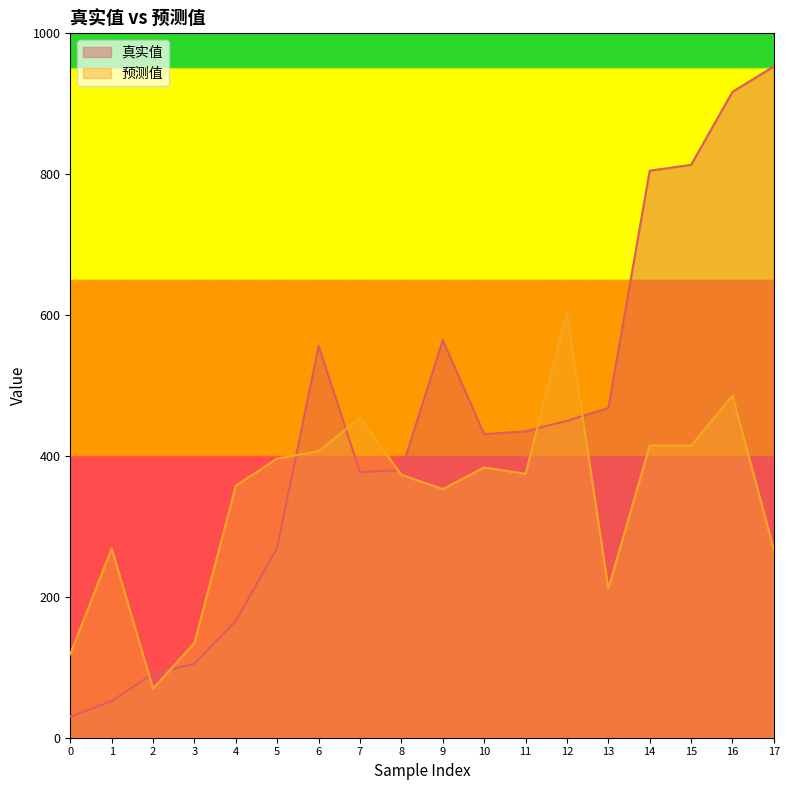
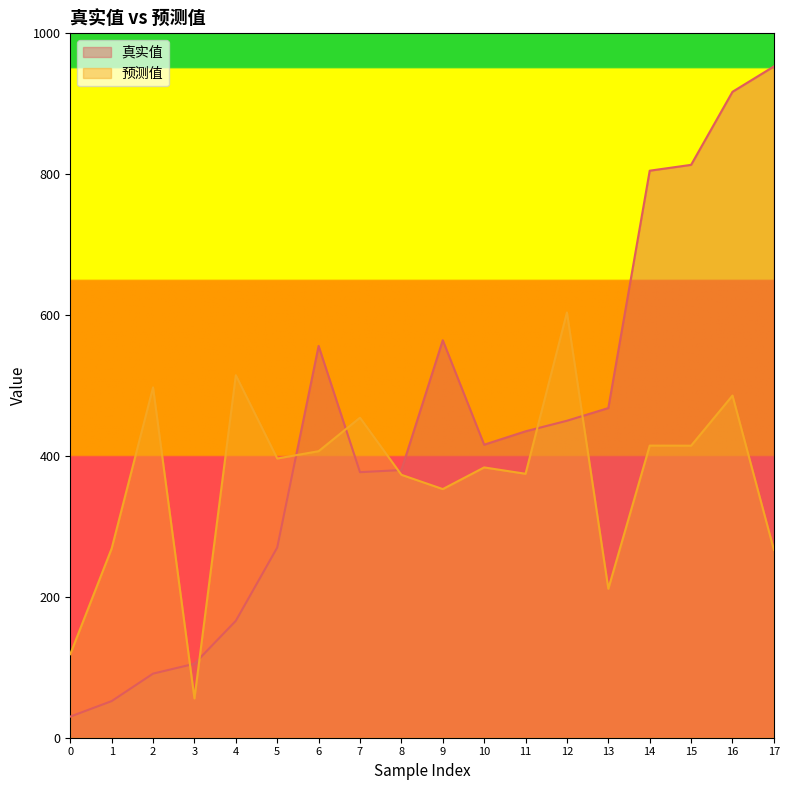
预测值, 2: 70 -> 500
预测值, 3: 130 -> 60
预测值, 4: 360 -> 510
真实值, 10: 430 -> 420
